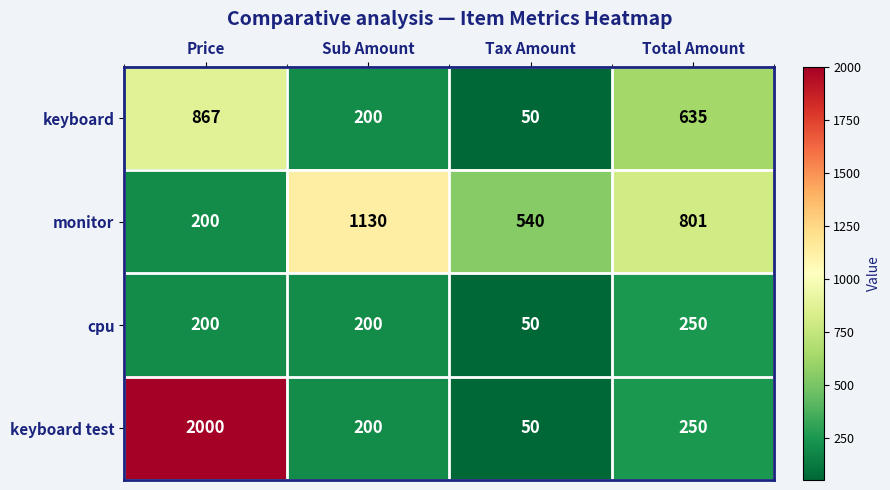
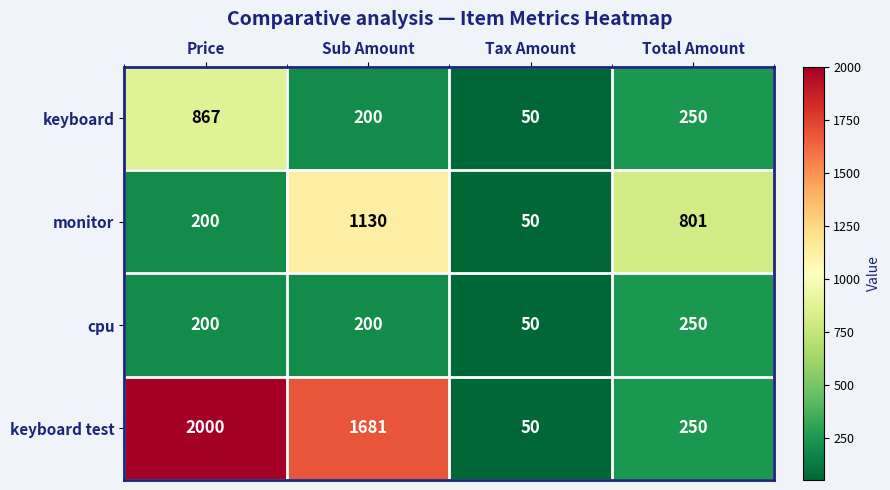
keyboard, Total Amount: 635 -> 250
monitor, Tax Amount: 540 -> 50
keyboard test, Sub Amount: 200 -> 1681
